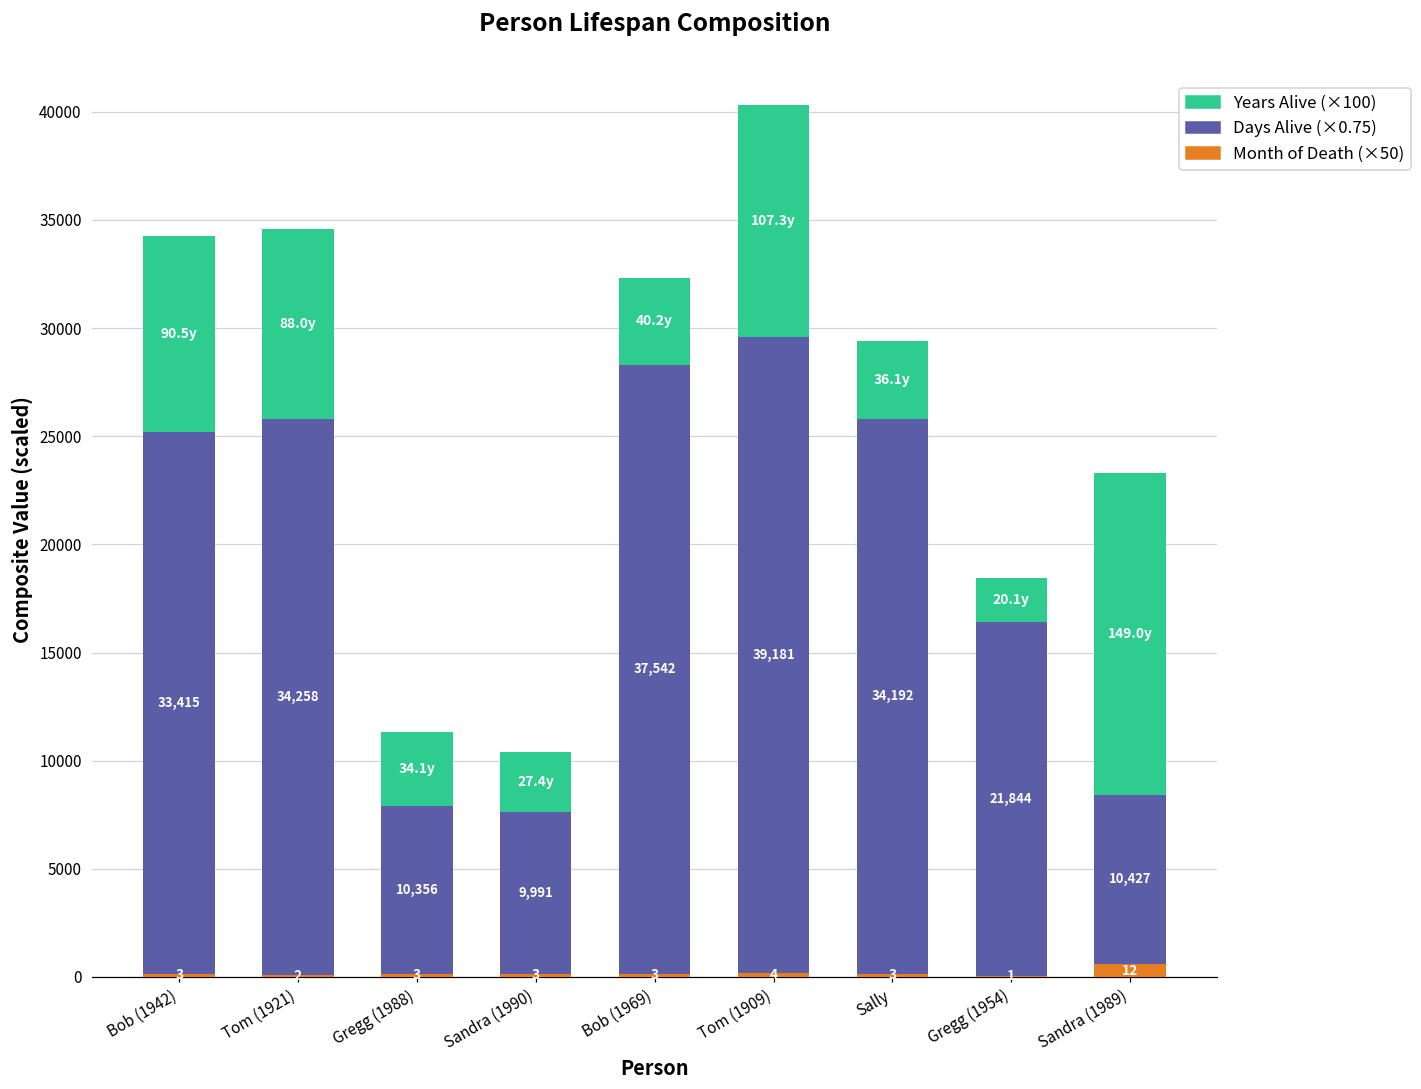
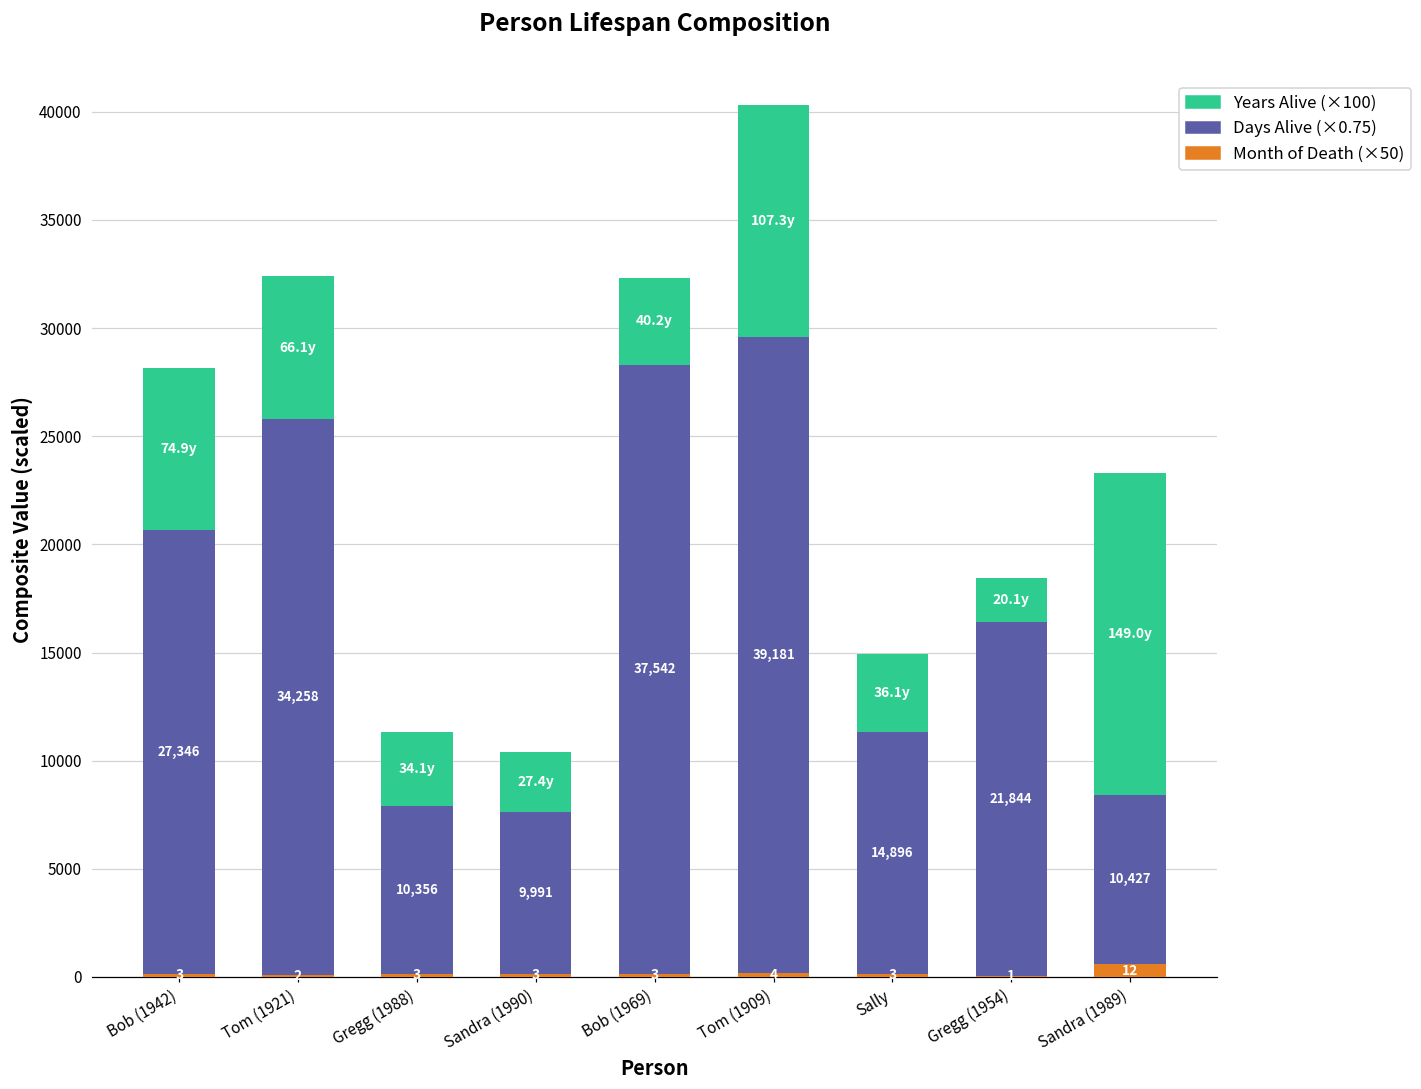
Days Alive (×0.75), Bob (1942): 33,415 -> 27,346
Years Alive (×100), Bob (1942): 90.5y -> 74.9y
Years Alive (×100), Tom (1921): 88.0y -> 66.1y
Days Alive (×0.75), Sally: 34,192 -> 14,896
